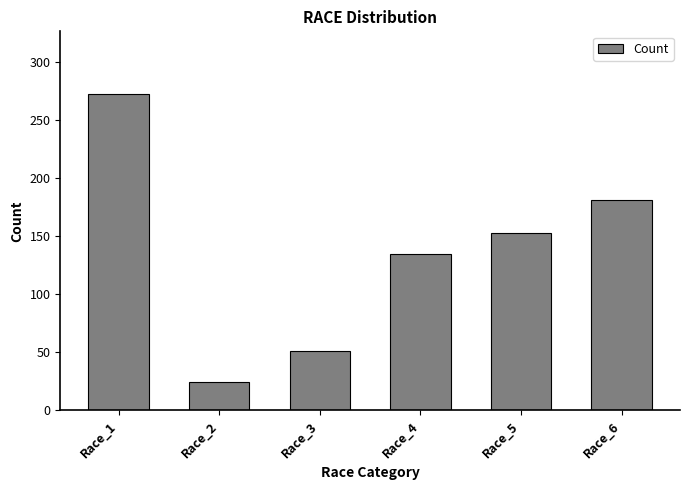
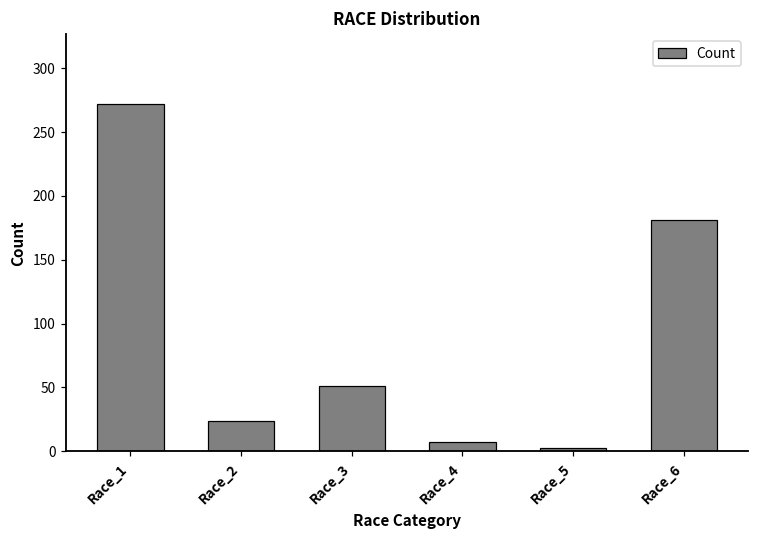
Race_4: 134 -> 7
Race_5: 153 -> 3
